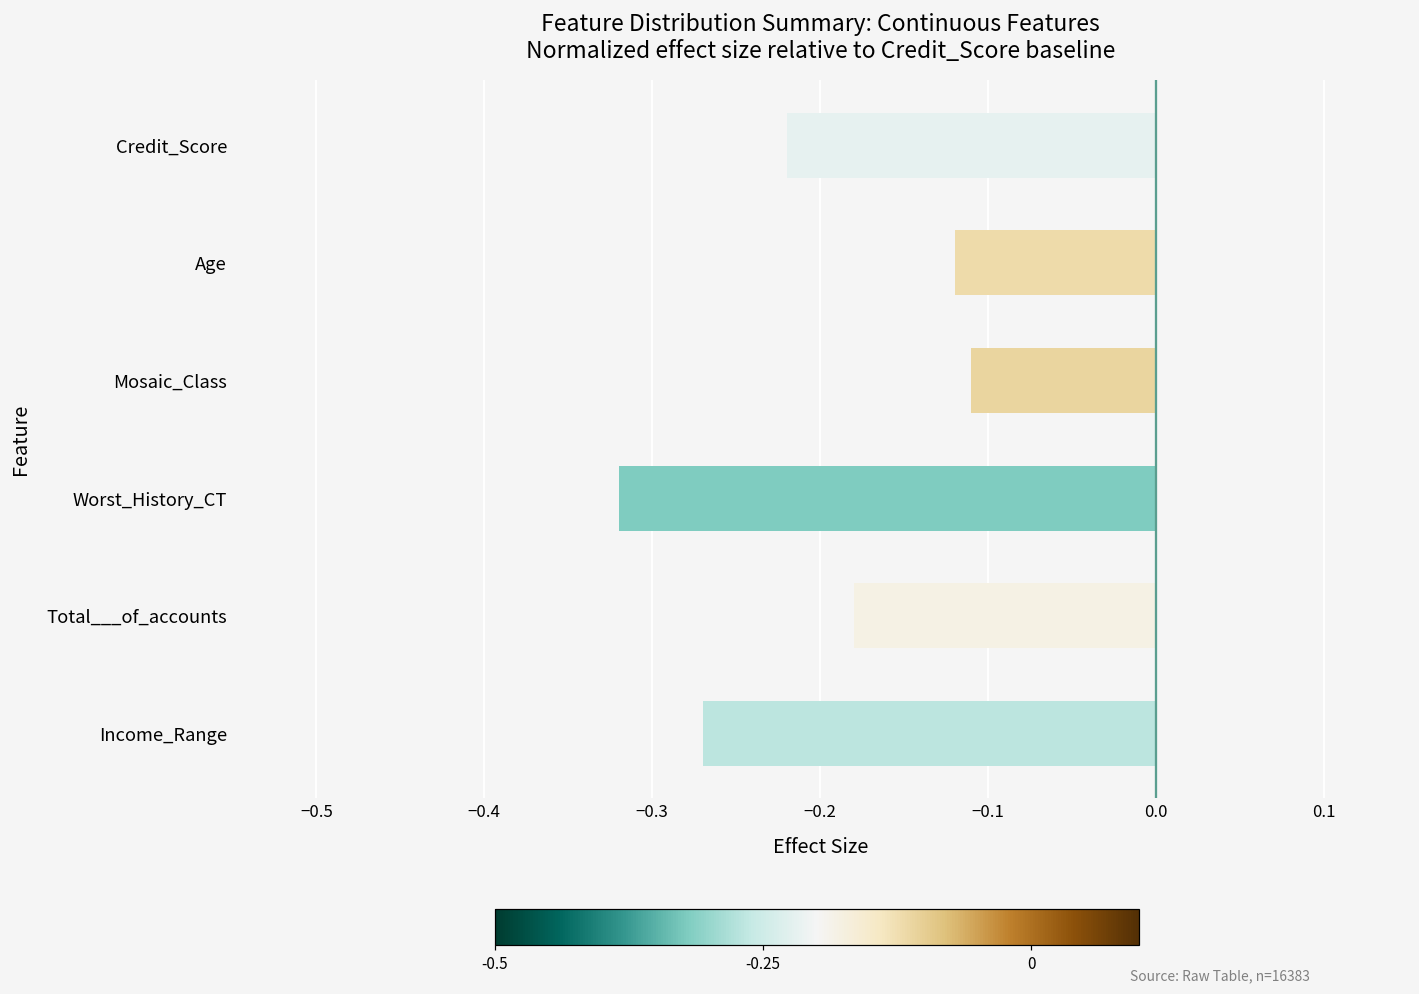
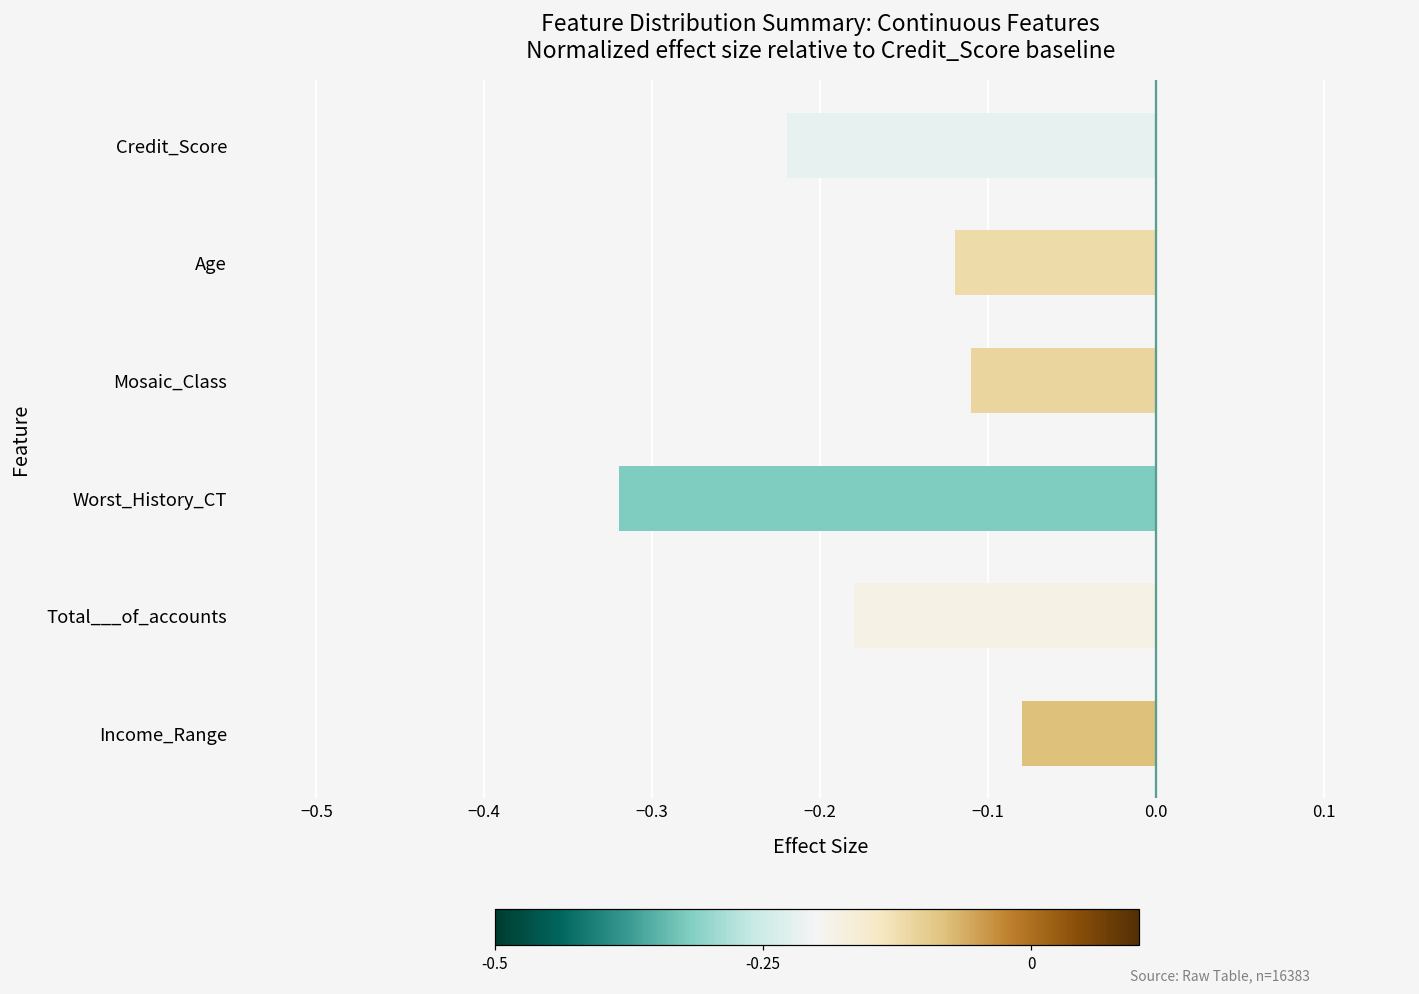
Income_Range: -0.27 -> -0.08
